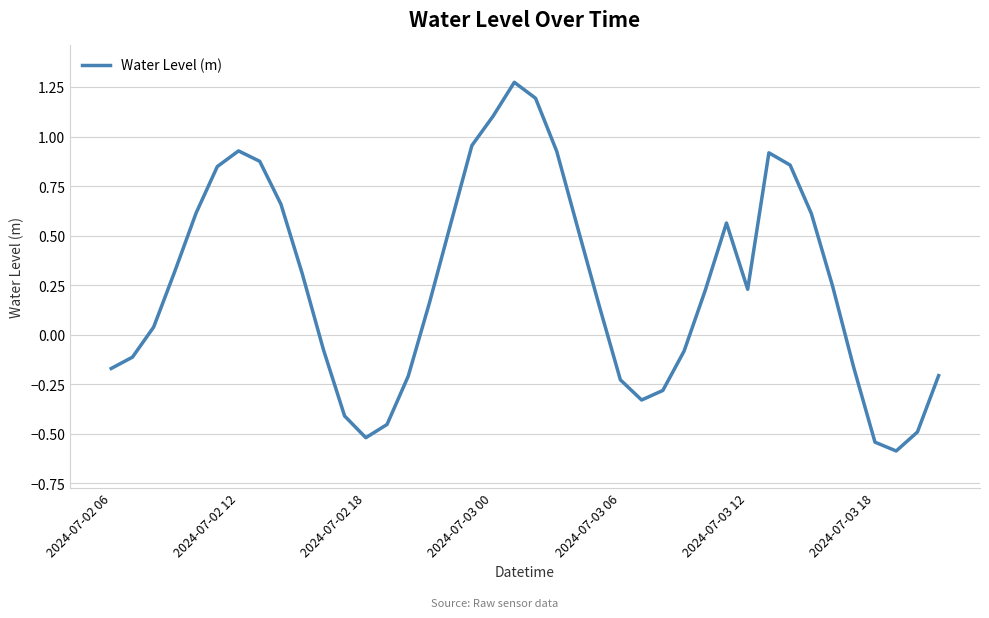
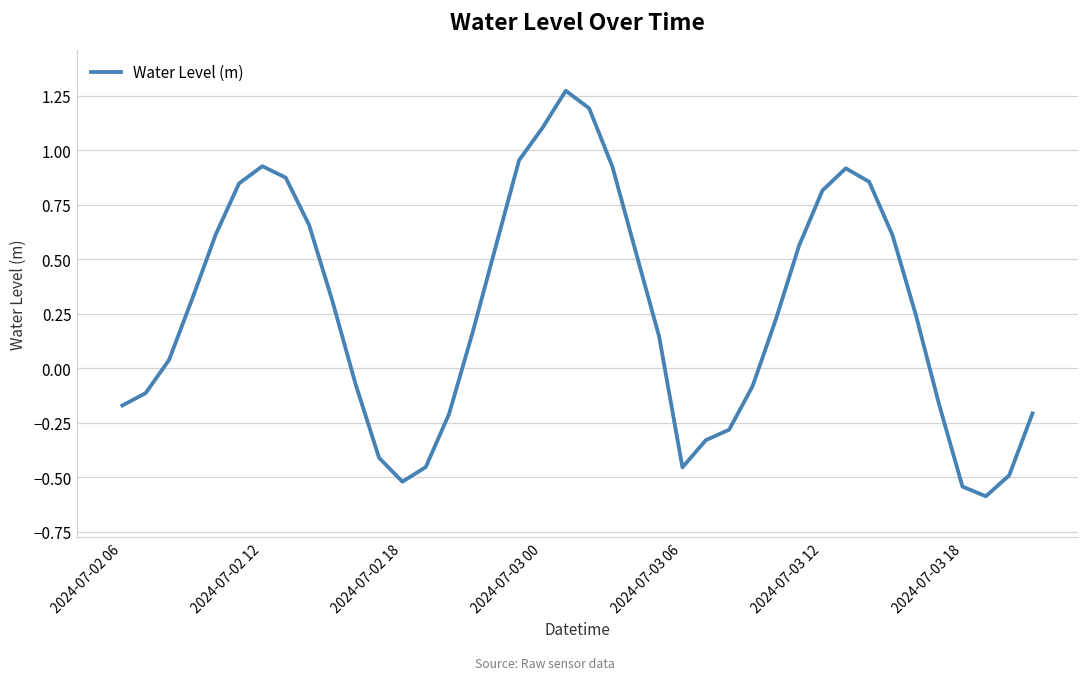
2024-07-03 06: -0.23 -> -0.45
2024-07-03 12: 0.23 -> 0.82
